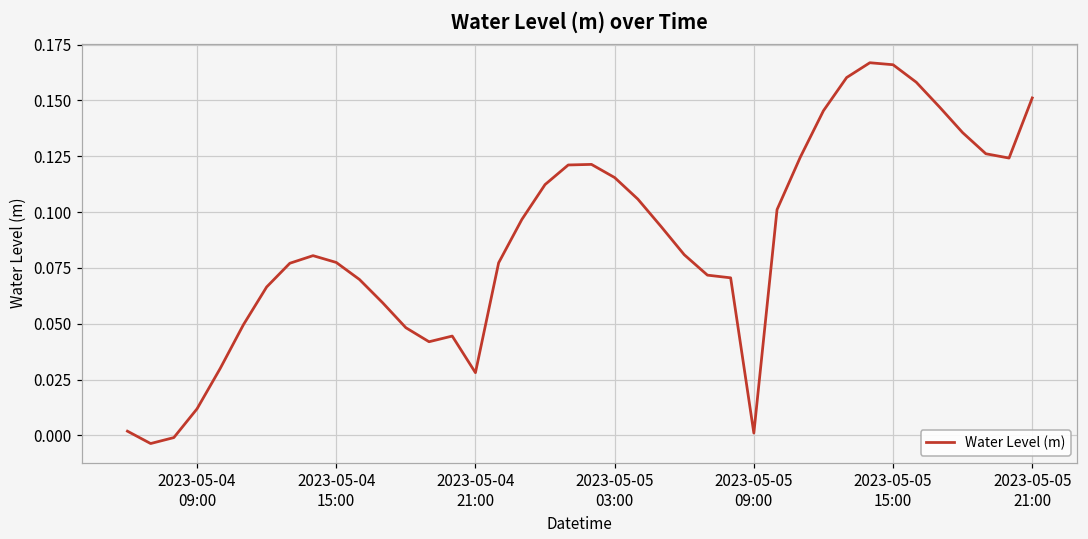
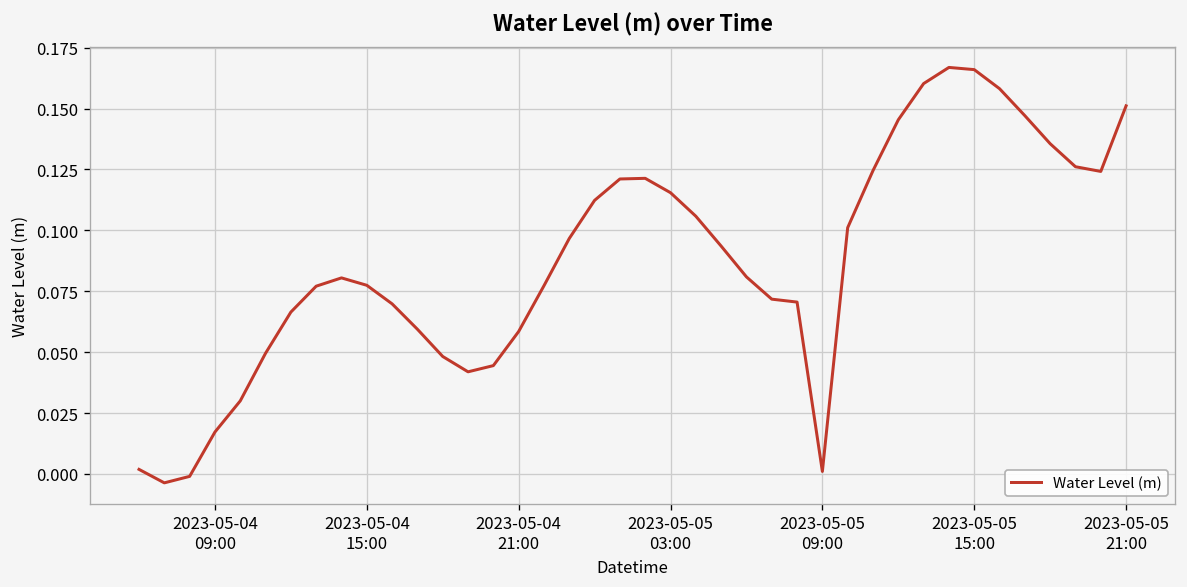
2023-05-04 09:00: 0.012 -> 0.017
2023-05-04 21:00: 0.028 -> 0.058
